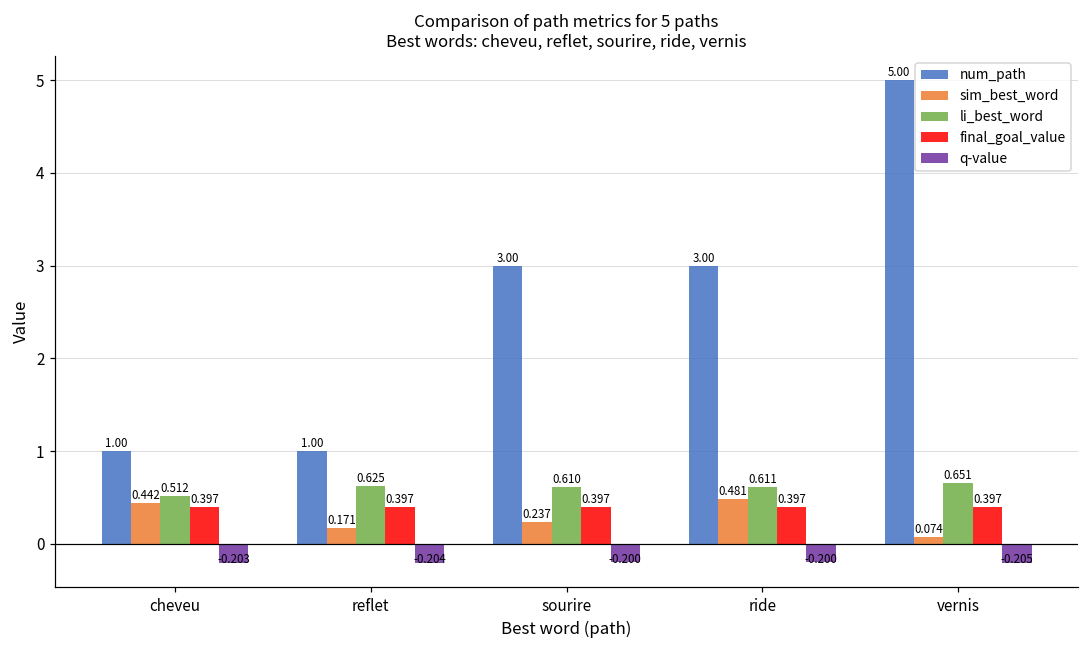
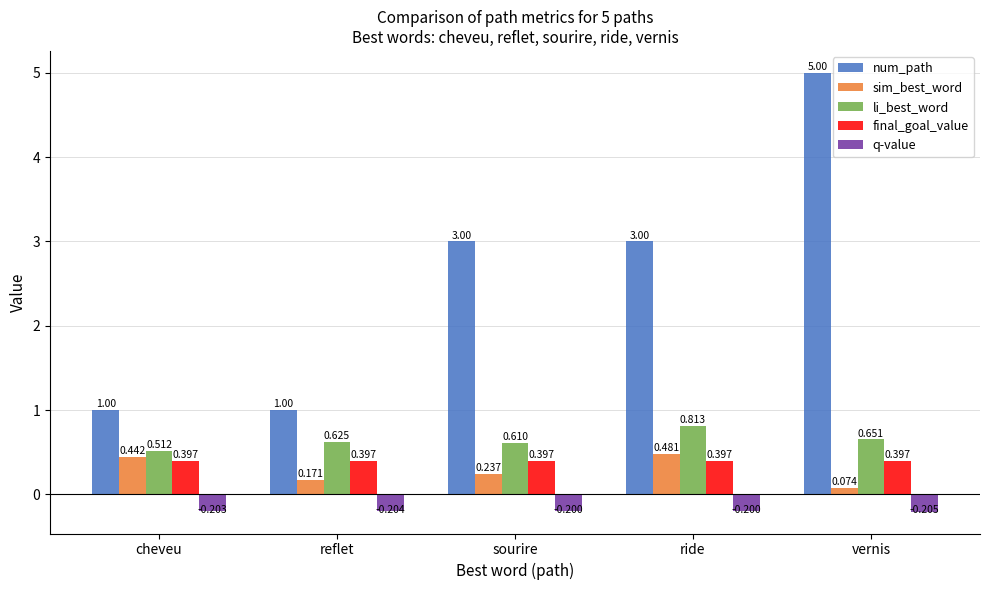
li_best_word, ride: 0.611 -> 0.813
